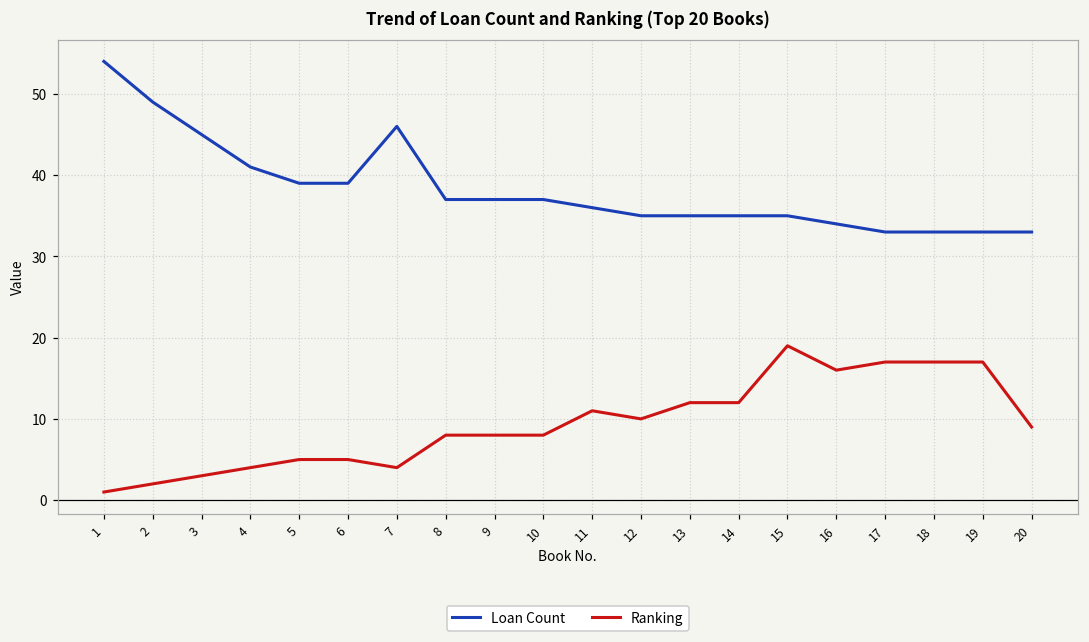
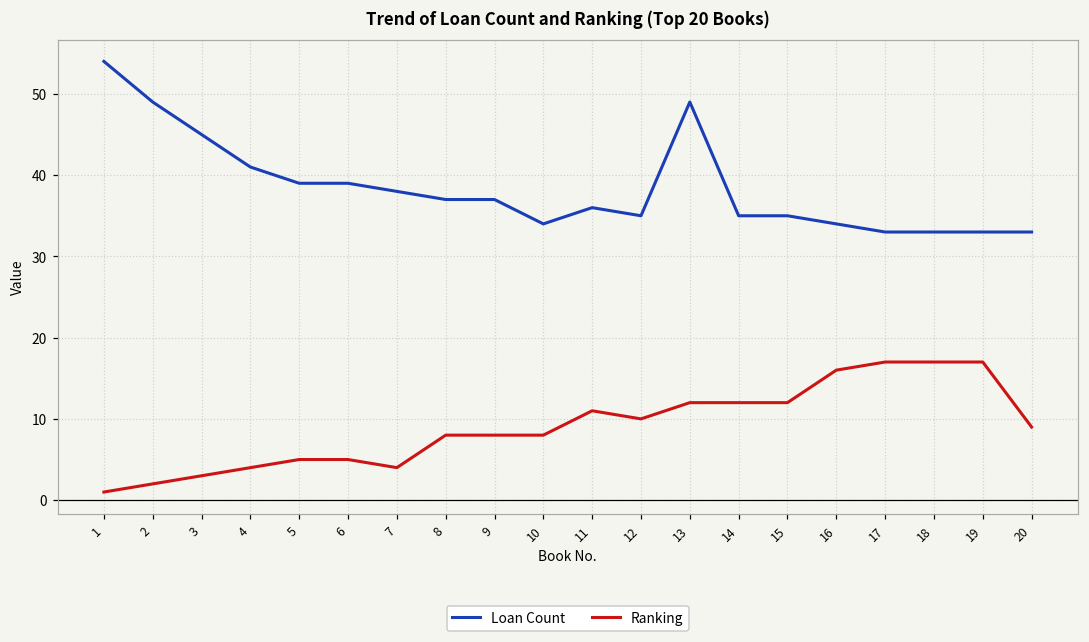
Loan Count, 7: 46 -> 38
Loan Count, 10: 37 -> 34
Loan Count, 13: 35 -> 49
Ranking, 15: 19 -> 12
